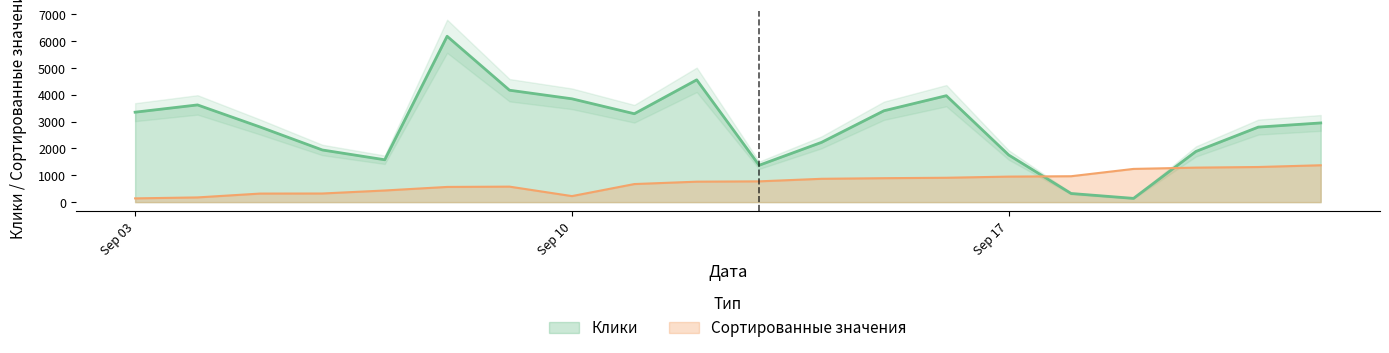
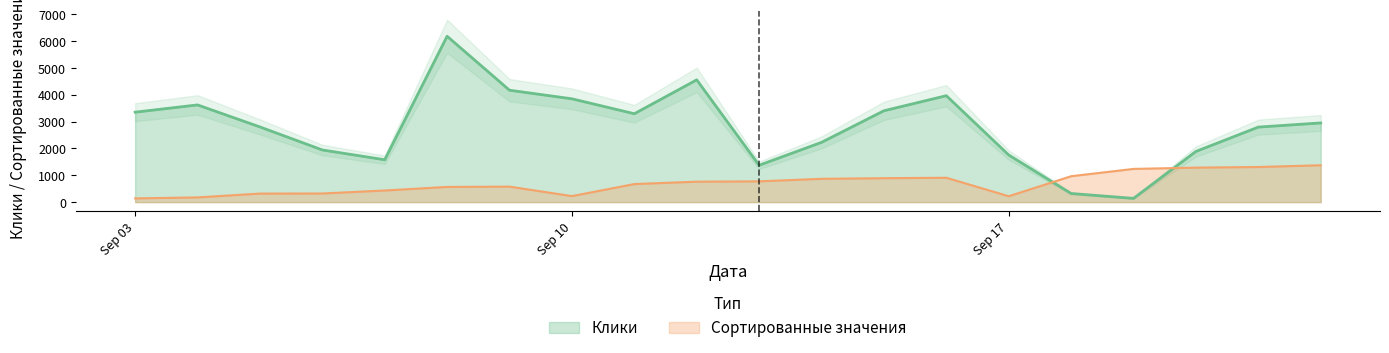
Сортированные значения, Sep 17: 1000 -> 200
